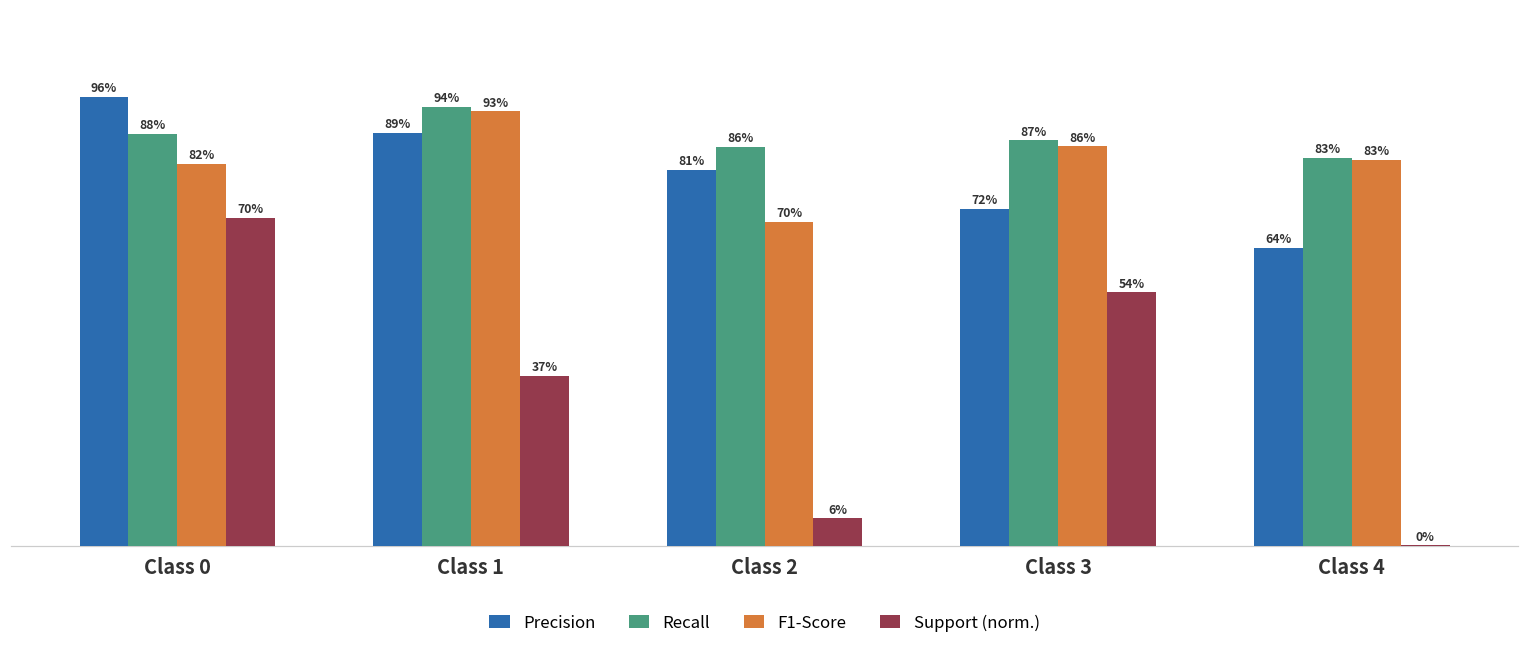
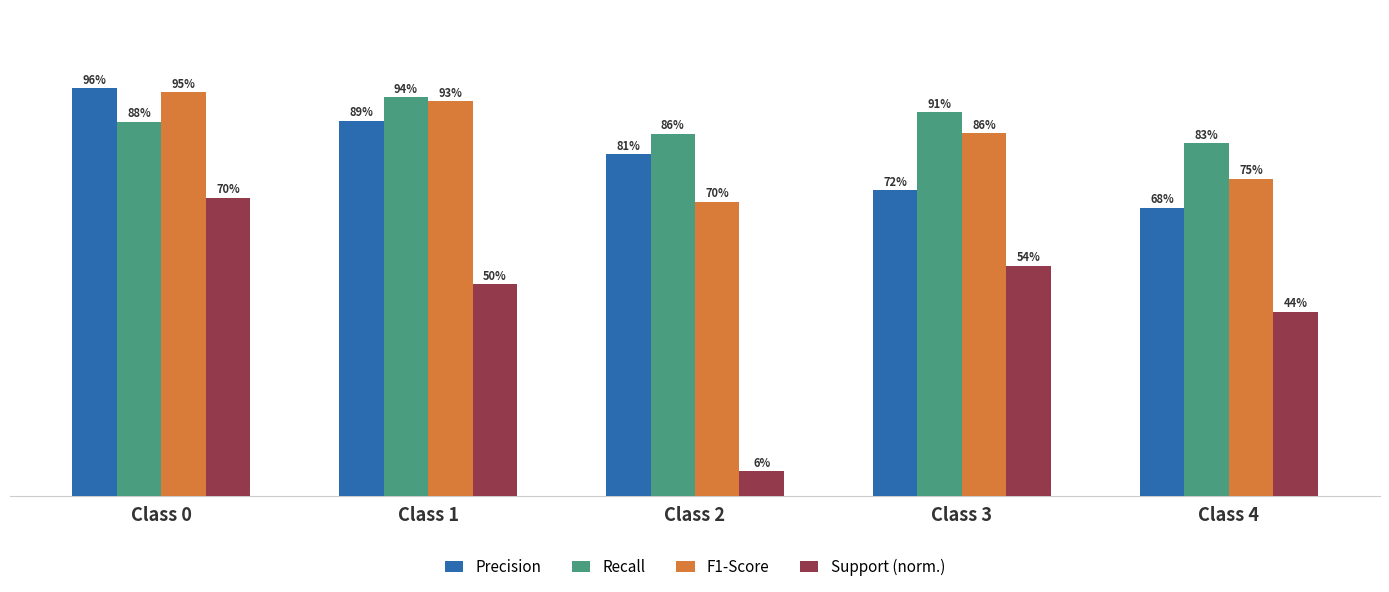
F1-Score, Class 0: 82% -> 95%
Support (norm.), Class 1: 37% -> 50%
Recall, Class 3: 87% -> 91%
Precision, Class 4: 64% -> 68%
F1-Score, Class 4: 83% -> 75%
Support (norm.), Class 4: 0% -> 44%
